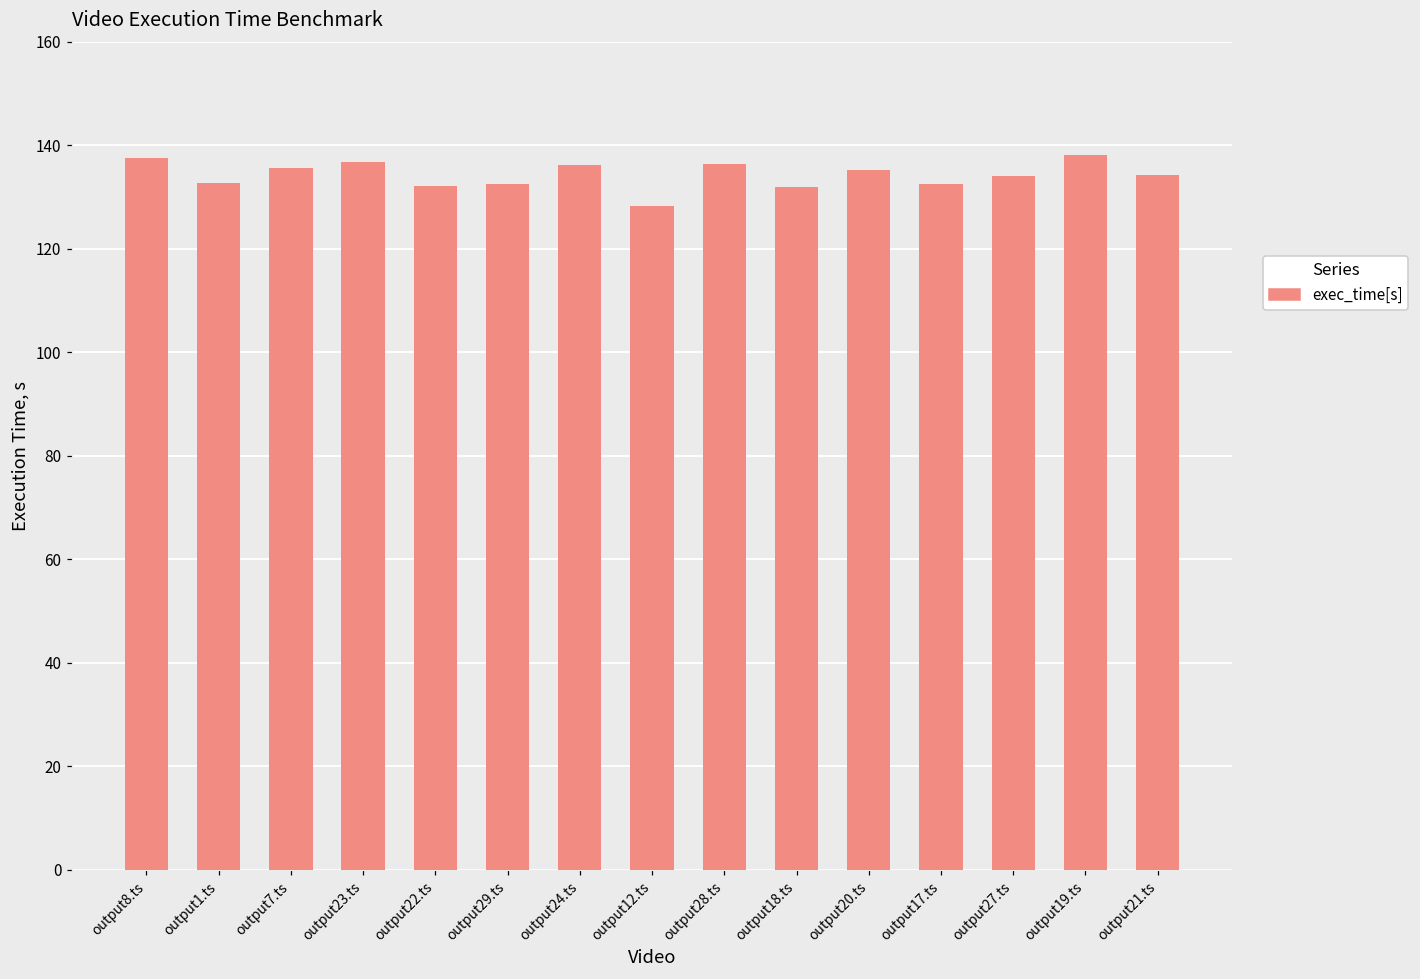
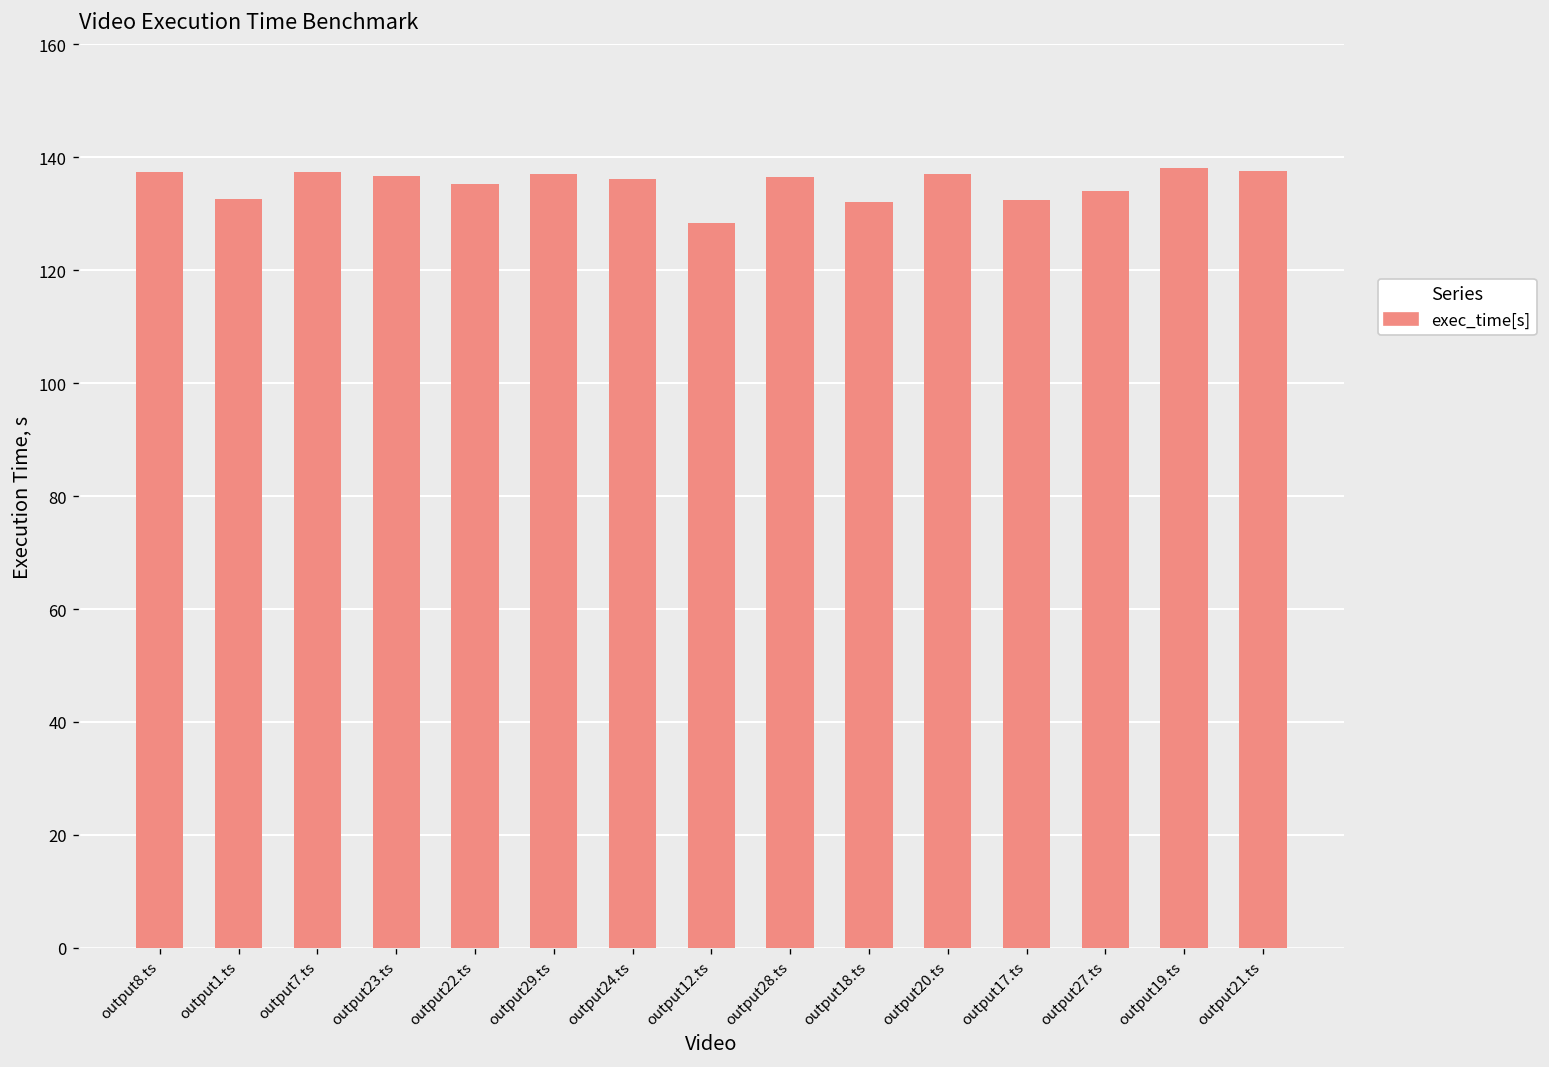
output7.ts: 136 -> 137
output22.ts: 132 -> 135
output29.ts: 133 -> 137
output20.ts: 135 -> 137
output21.ts: 134 -> 138
